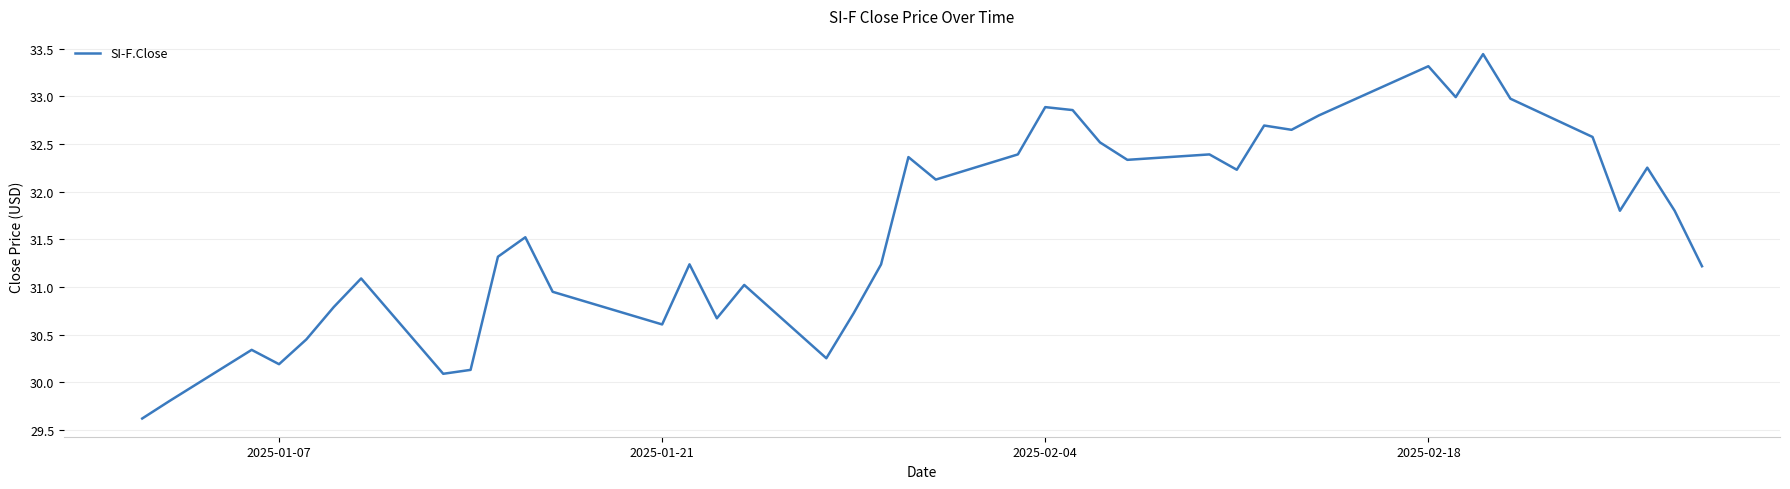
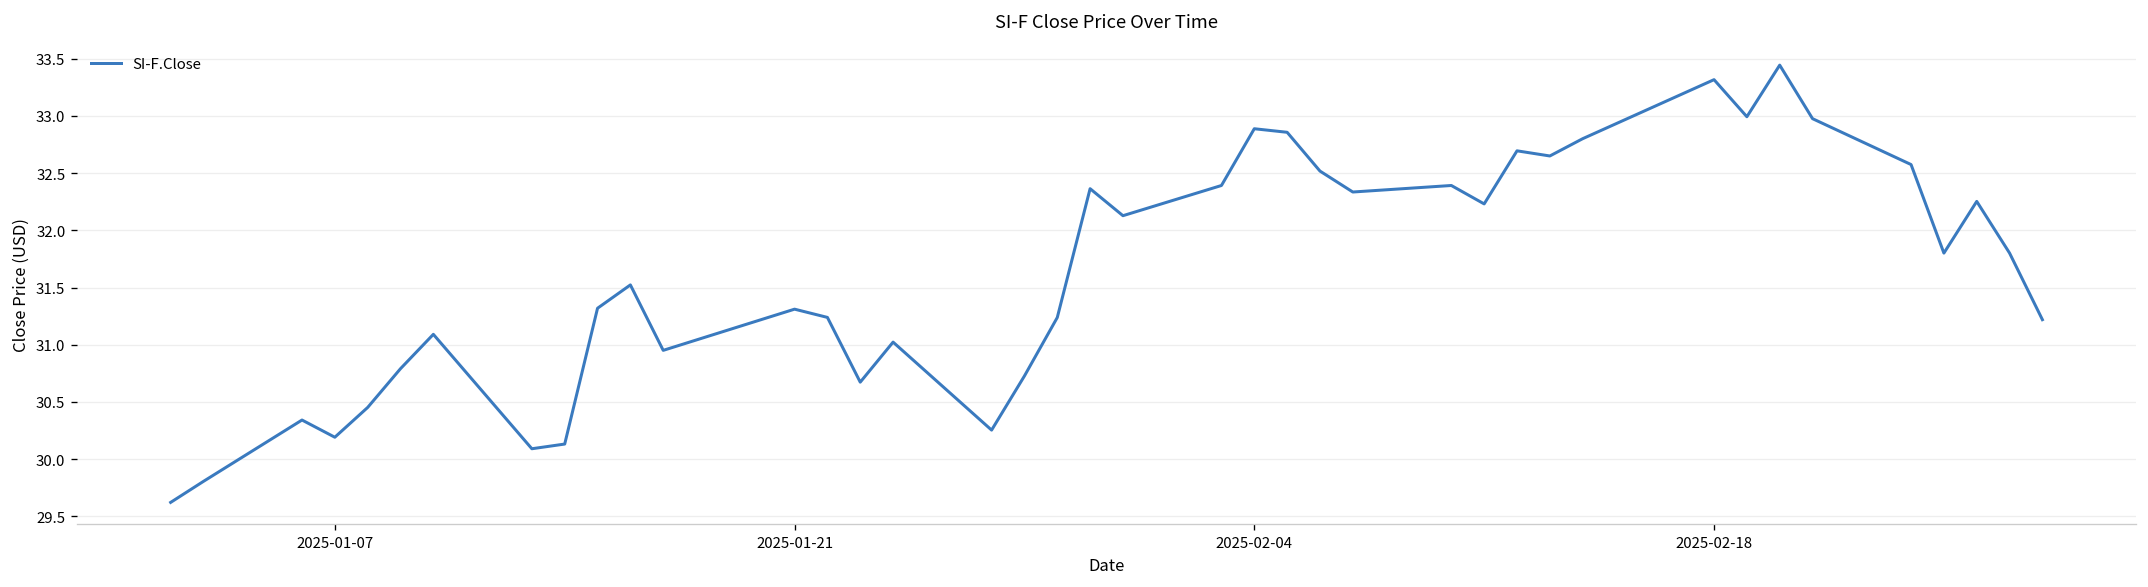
2025-01-21: 30.6 -> 31.3
